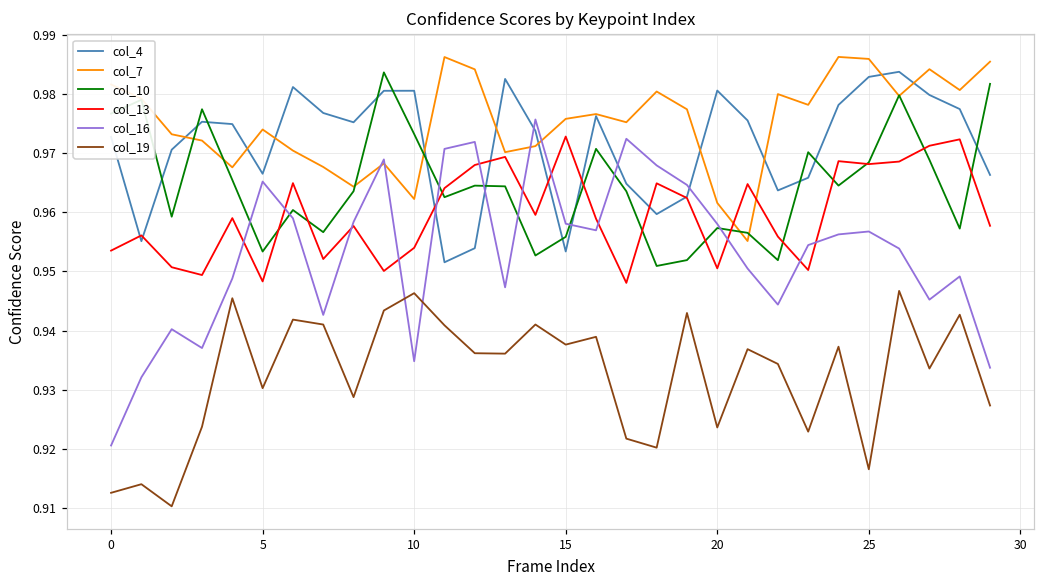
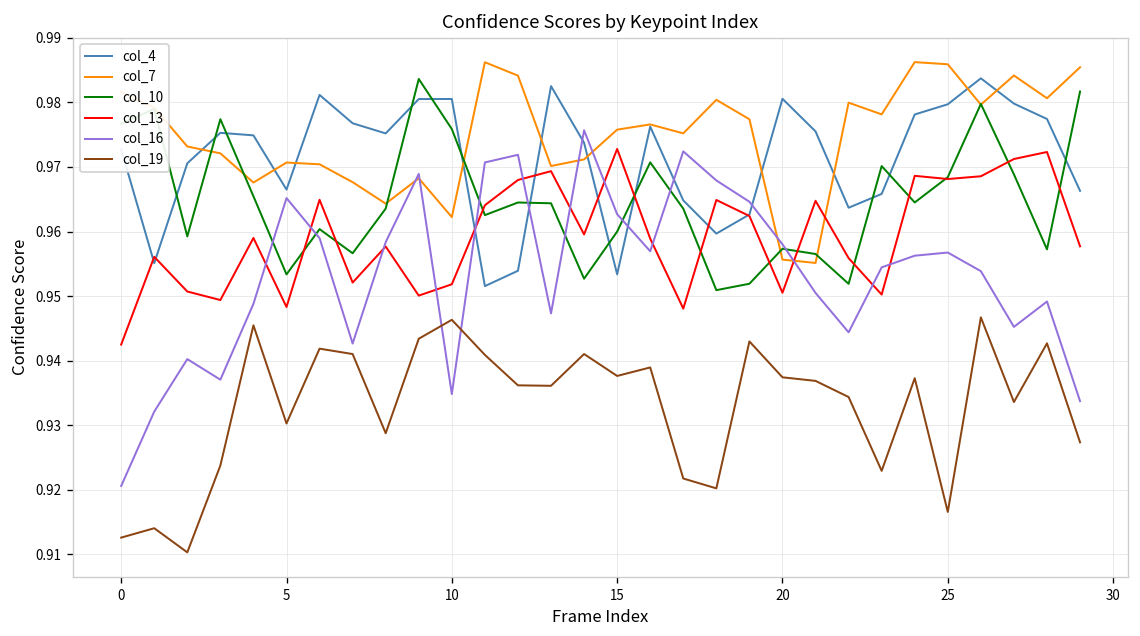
col_13, 0: 0.954 -> 0.942
col_7, 5: 0.974 -> 0.971
col_10, 10: 0.973 -> 0.976
col_13, 10: 0.954 -> 0.952
col_10, 15: 0.956 -> 0.960
col_16, 15: 0.958 -> 0.963
col_7, 20: 0.962 -> 0.956
col_19, 20: 0.924 -> 0.937
col_4, 25: 0.983 -> 0.980
